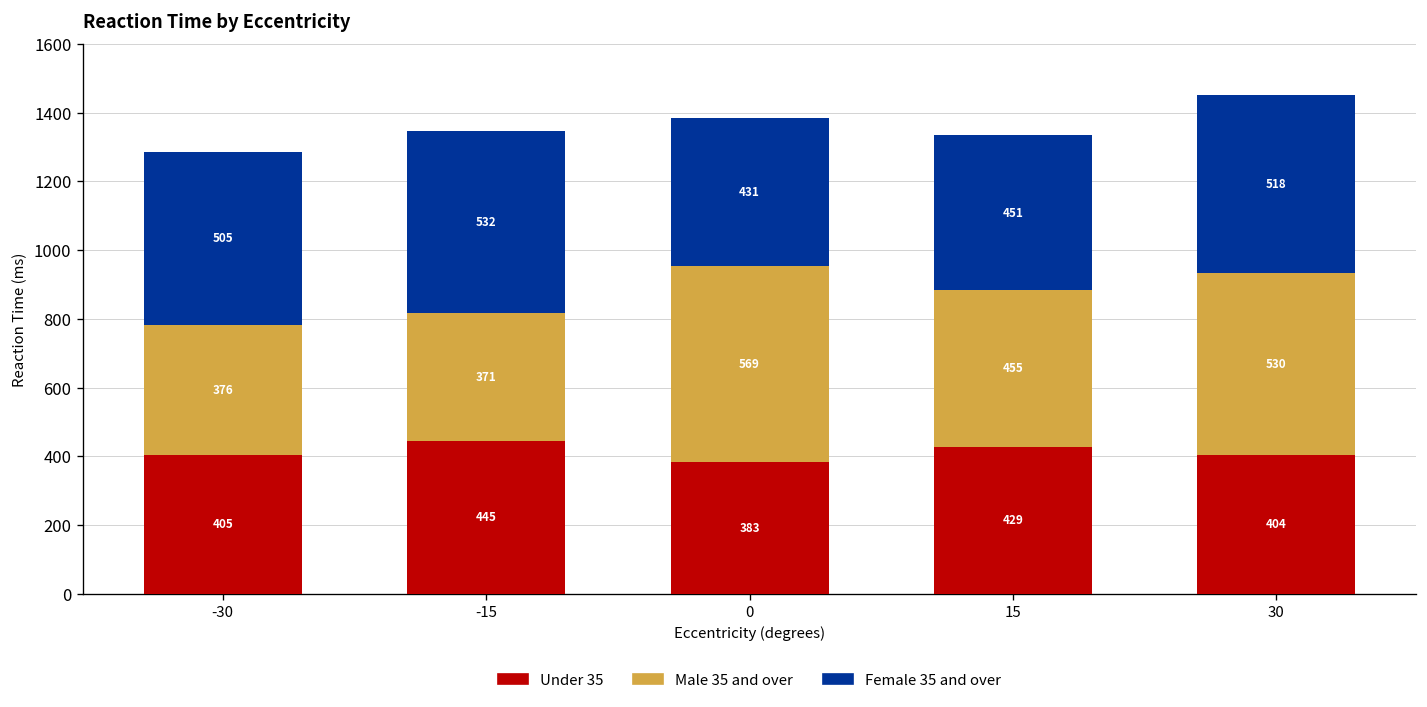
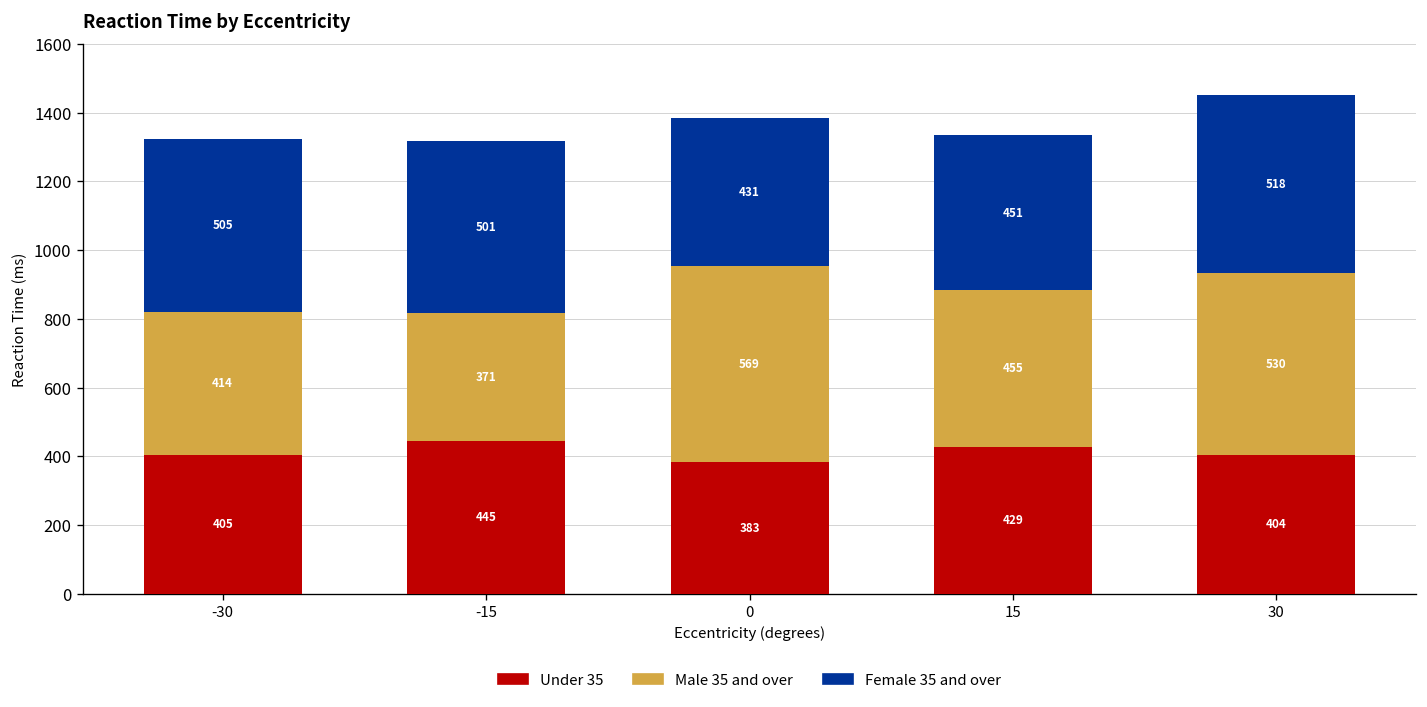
Male 35 and over, -30: 376 -> 414
Female 35 and over, -15: 532 -> 501
